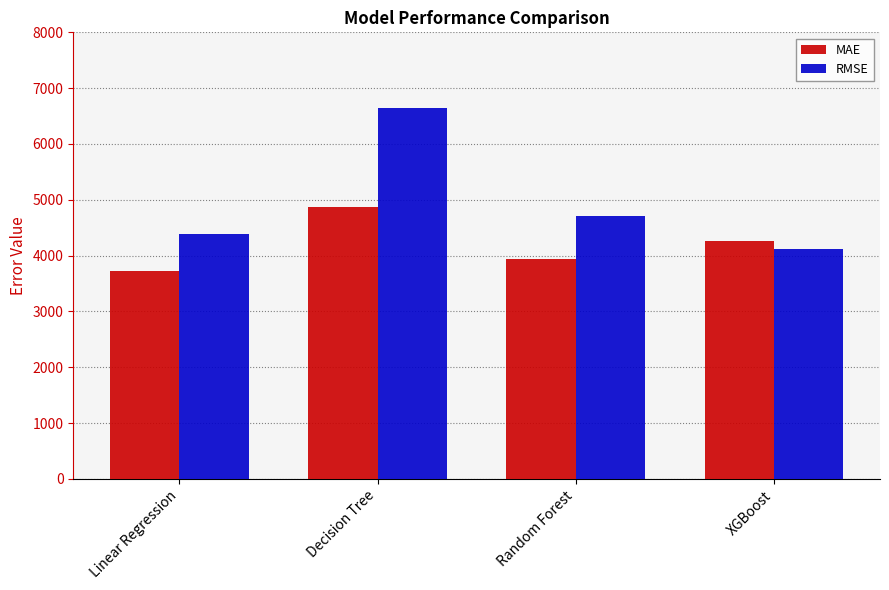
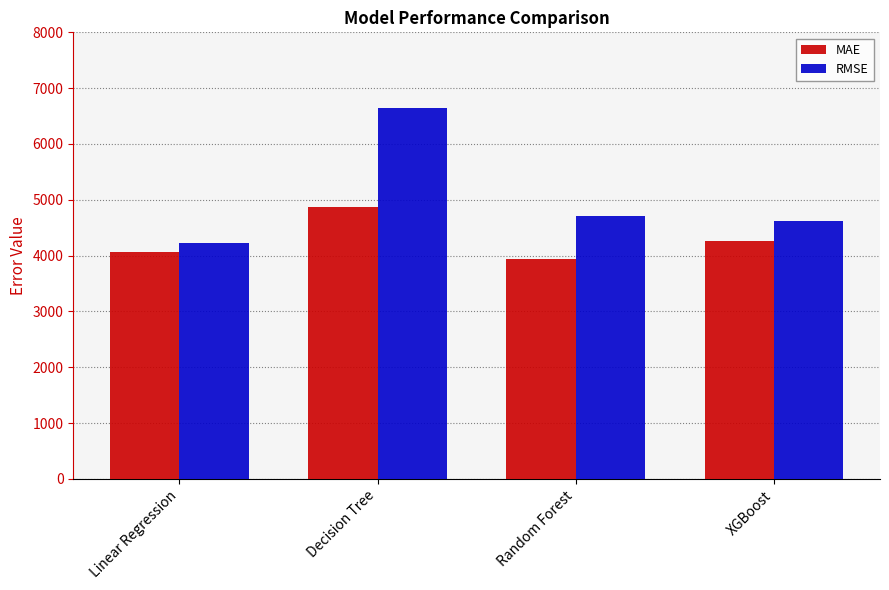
MAE, Linear Regression: 3700 -> 4100
RMSE, Linear Regression: 4400 -> 4200
RMSE, XGBoost: 4100 -> 4600
